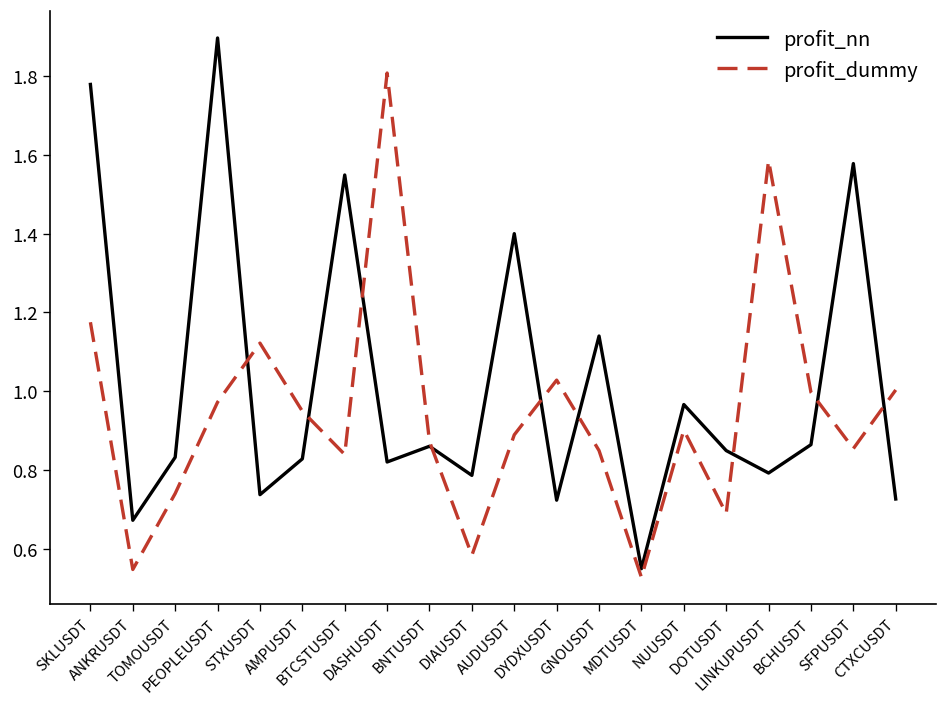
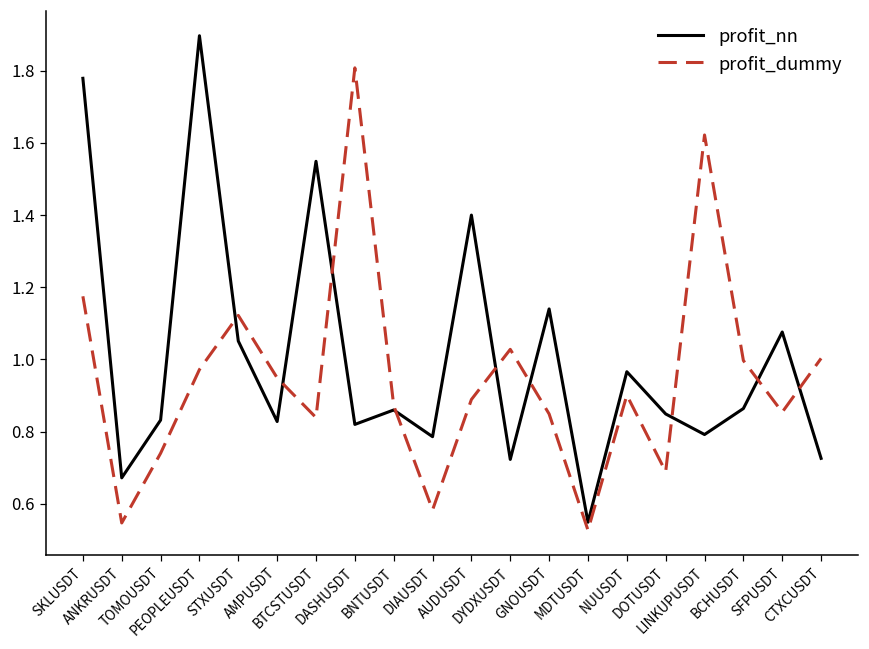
profit_nn, STXUSDT: 0.74 -> 1.05
profit_dummy, LINKUPUSDT: 1.59 -> 1.62
profit_nn, SFPUSDT: 1.58 -> 1.08
